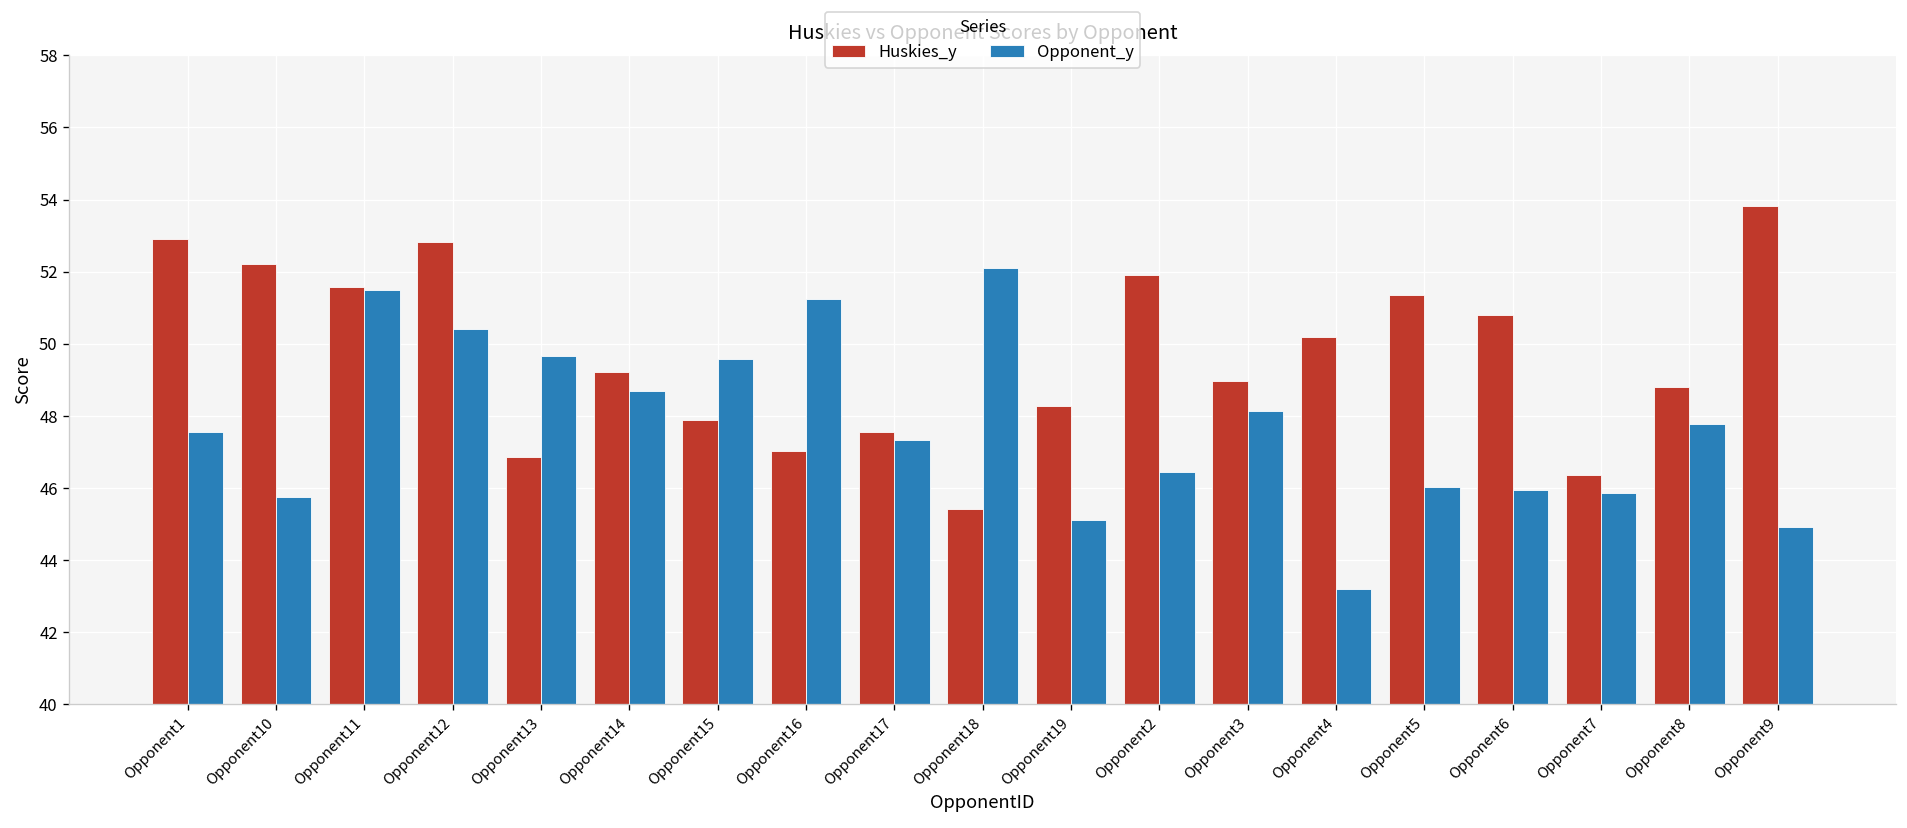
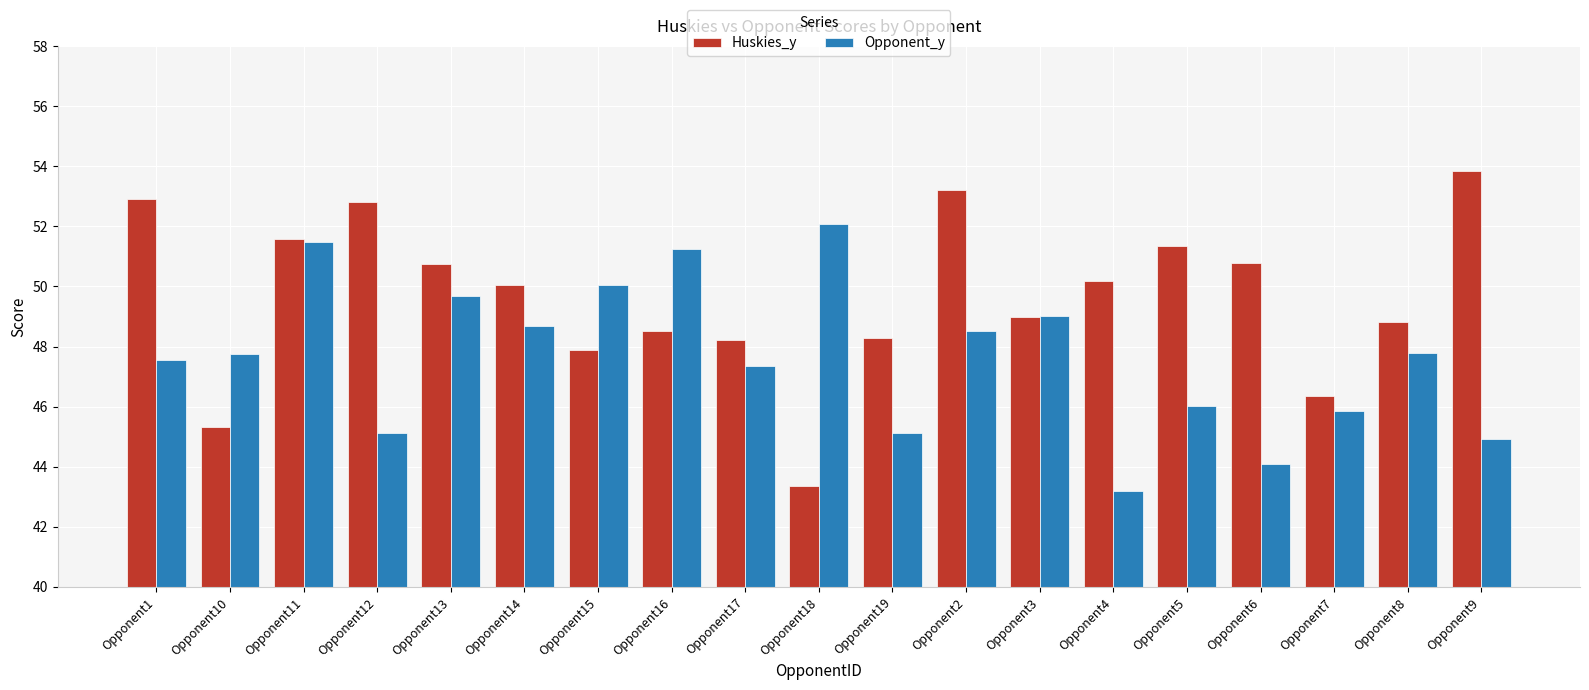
Huskies_y, Opponent10: 52.2 -> 45.3
Opponent_y, Opponent10: 45.8 -> 47.7
Opponent_y, Opponent12: 50.4 -> 45.1
Huskies_y, Opponent13: 46.9 -> 50.7
Huskies_y, Opponent14: 49.2 -> 50.0
Opponent_y, Opponent15: 49.6 -> 50.0
Huskies_y, Opponent16: 47.0 -> 48.5
Huskies_y, Opponent17: 47.6 -> 48.2
Huskies_y, Opponent18: 45.4 -> 43.3
Huskies_y, Opponent2: 51.9 -> 53.2
Opponent_y, Opponent2: 46.5 -> 48.5
Opponent_y, Opponent3: 48.1 -> 49.0
Opponent_y, Opponent6: 45.9 -> 44.1
